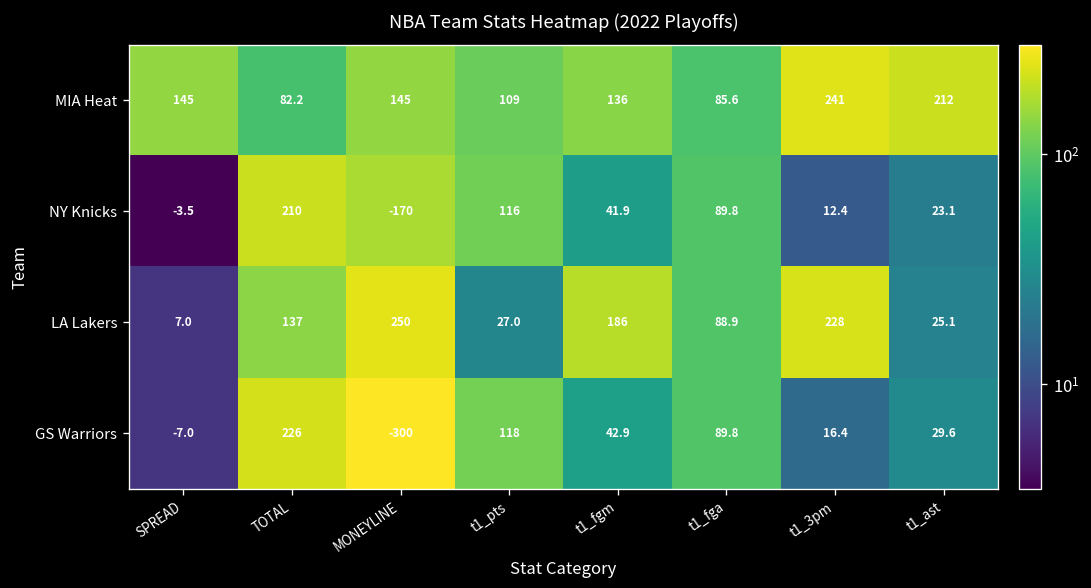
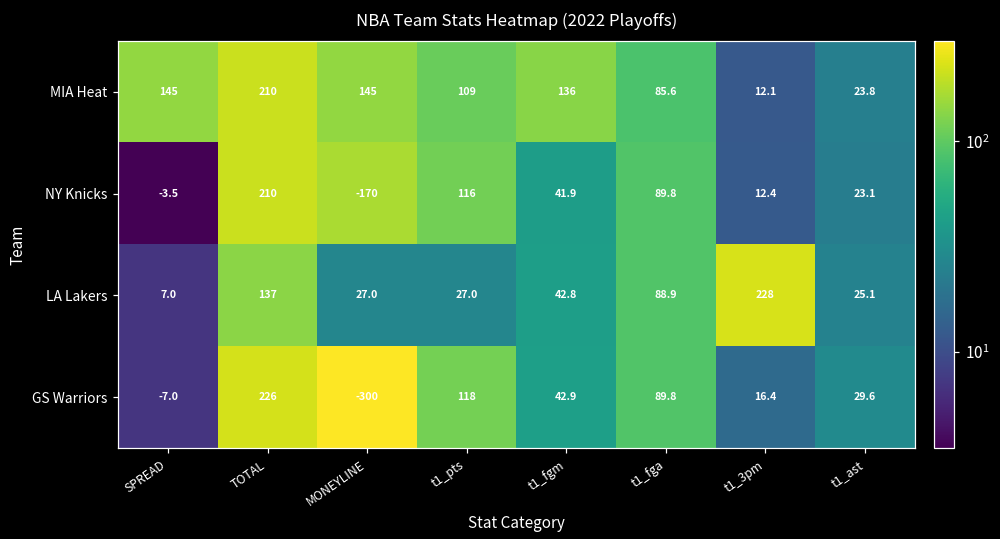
MIA Heat, TOTAL: 82.2 -> 210
MIA Heat, t1_3pm: 241 -> 12.1
MIA Heat, t1_ast: 212 -> 23.8
LA Lakers, MONEYLINE: 250 -> 27.0
LA Lakers, t1_fgm: 186 -> 42.8
